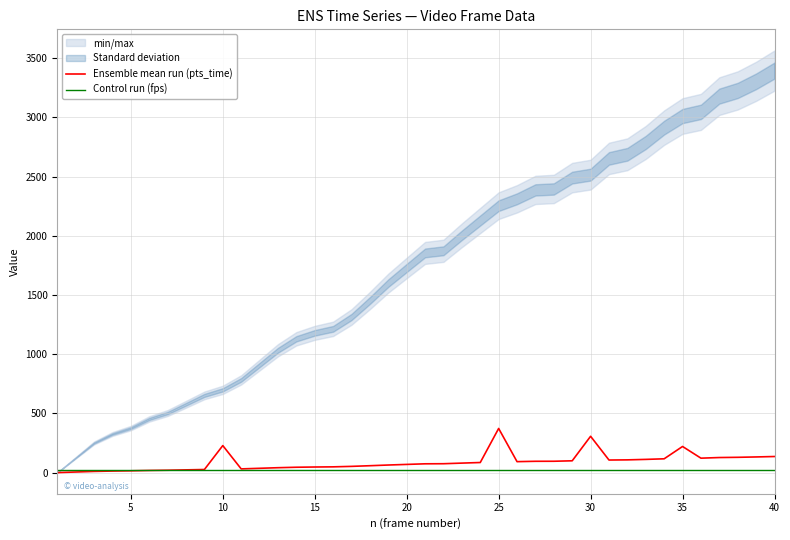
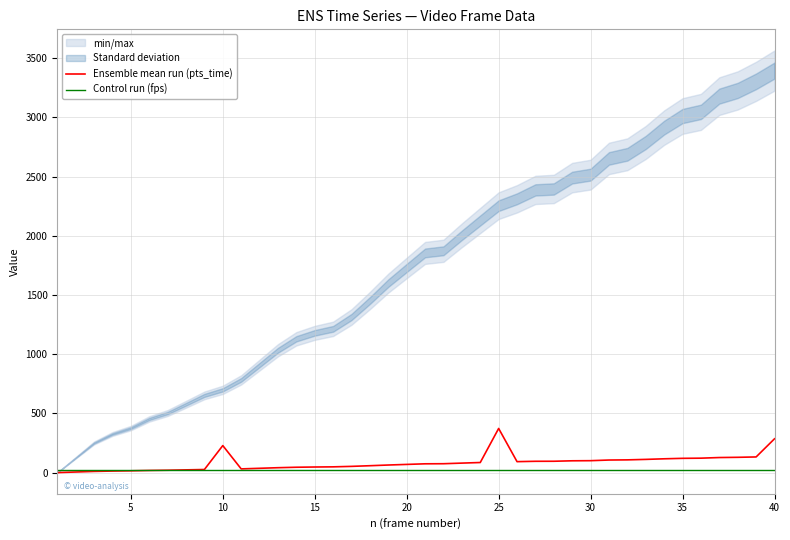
Ensemble mean run (pts_time), 30: 310 -> 100
Ensemble mean run (pts_time), 35: 220 -> 120
Ensemble mean run (pts_time), 40: 140 -> 290
